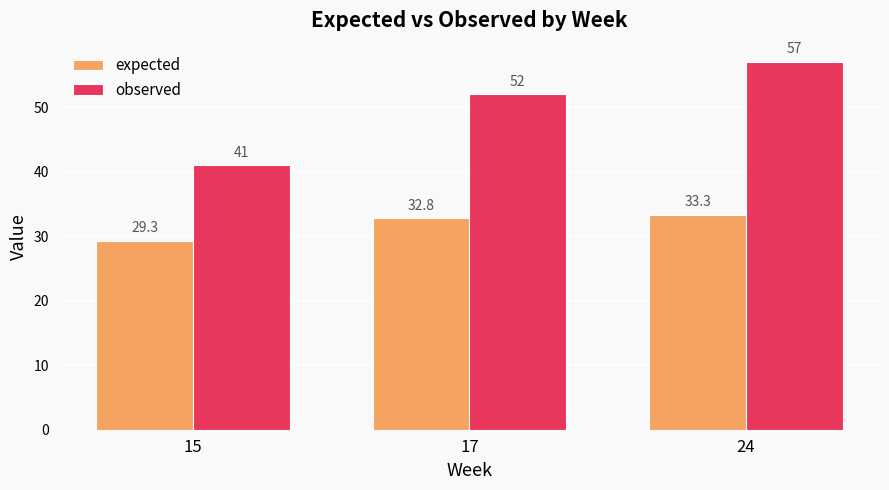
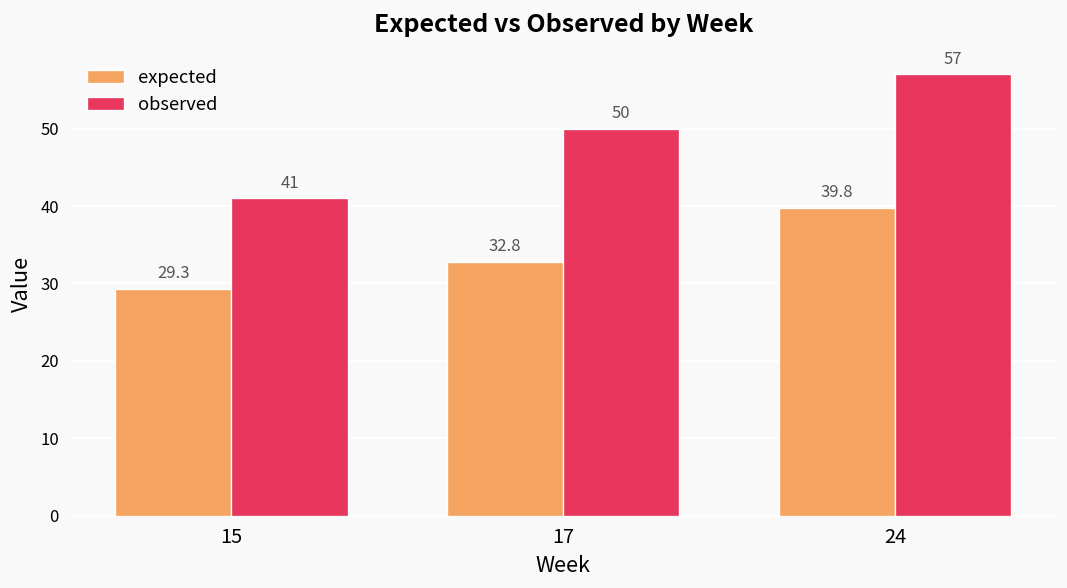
observed, 17: 52 -> 50
expected, 24: 33.3 -> 39.8
